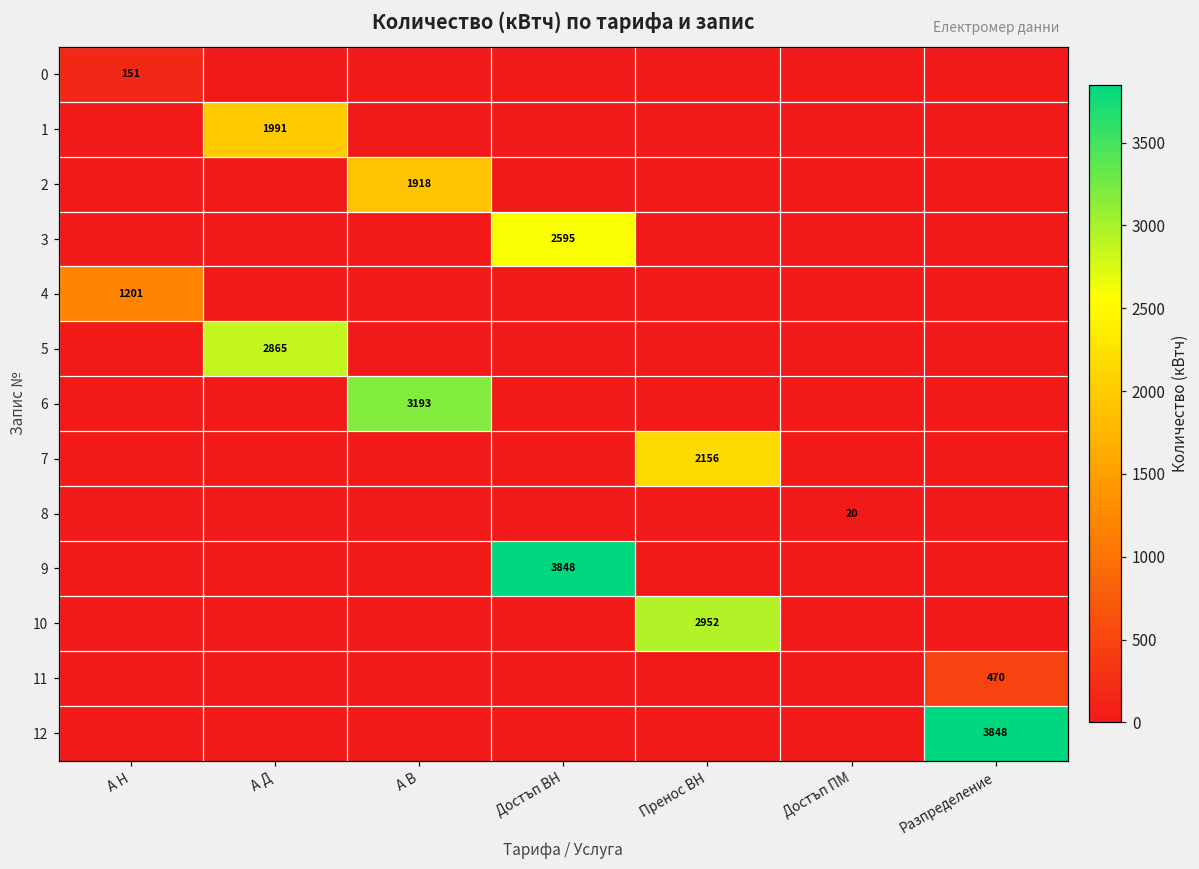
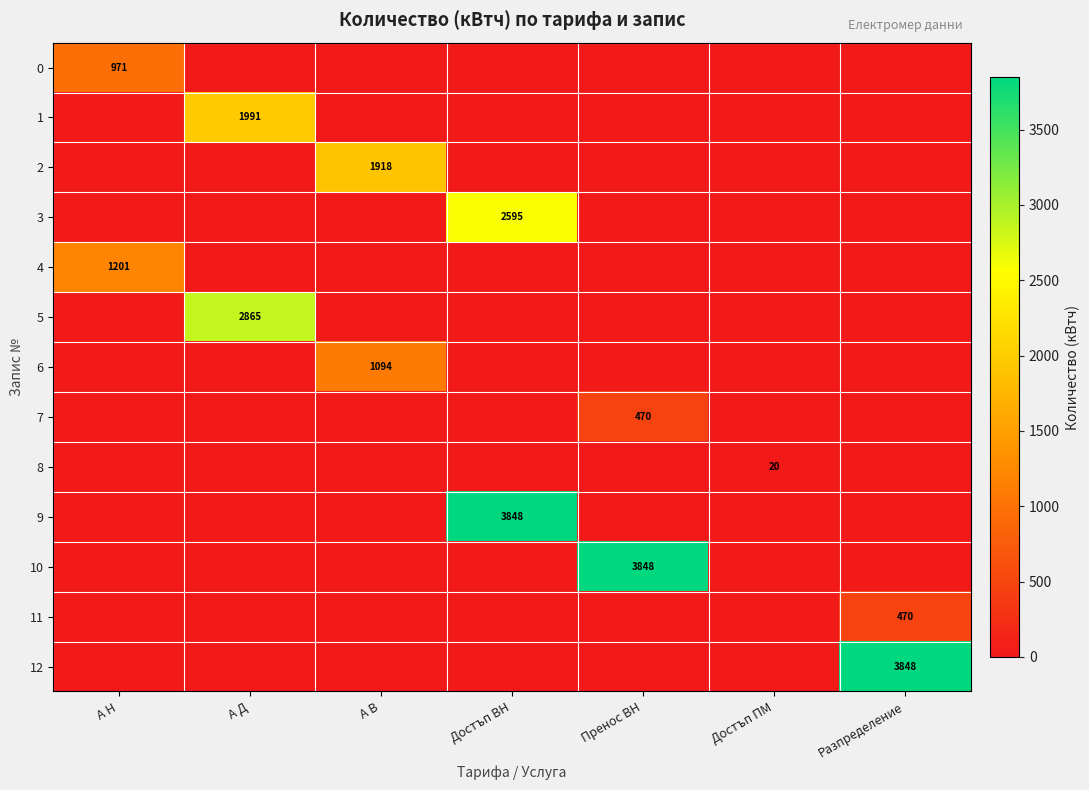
0, А Н: 151 -> 971
6, А В: 3193 -> 1094
7, Пренос ВН: 2156 -> 470
10, Пренос ВН: 2952 -> 3848
